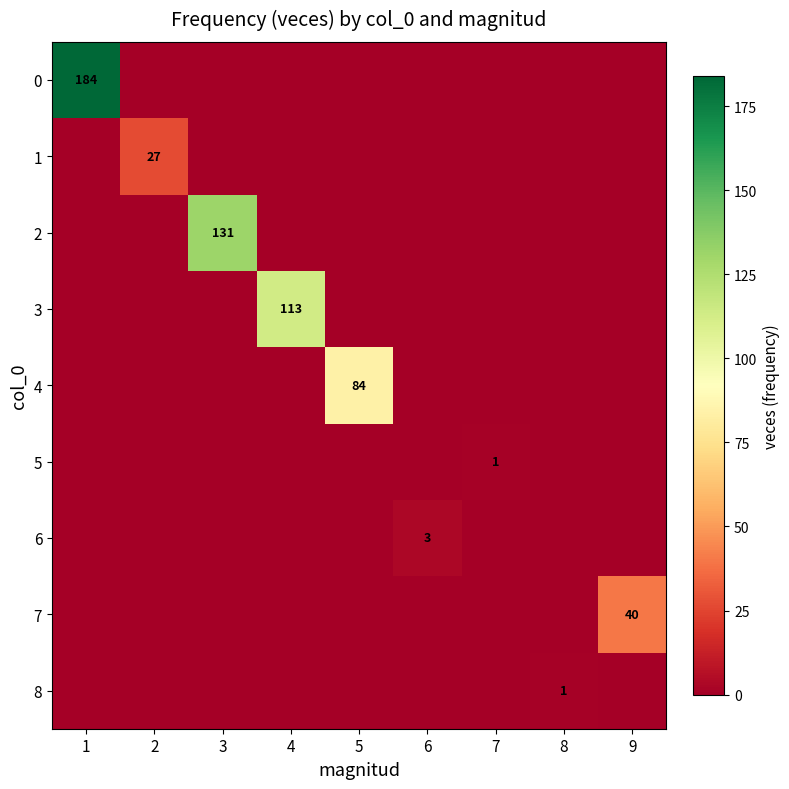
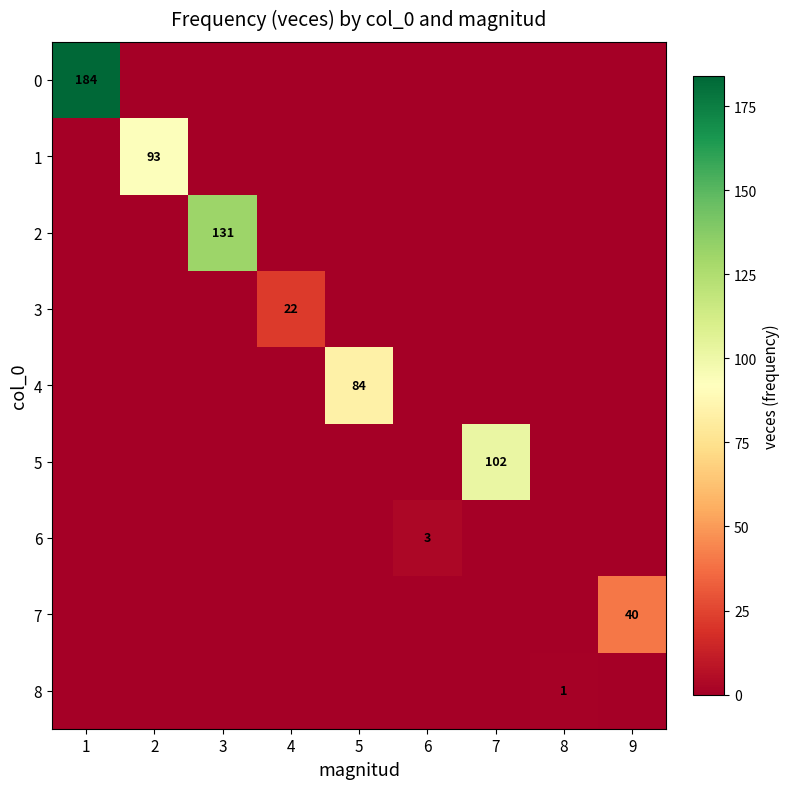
1, 2: 27 -> 93
3, 4: 113 -> 22
5, 7: 1 -> 102
